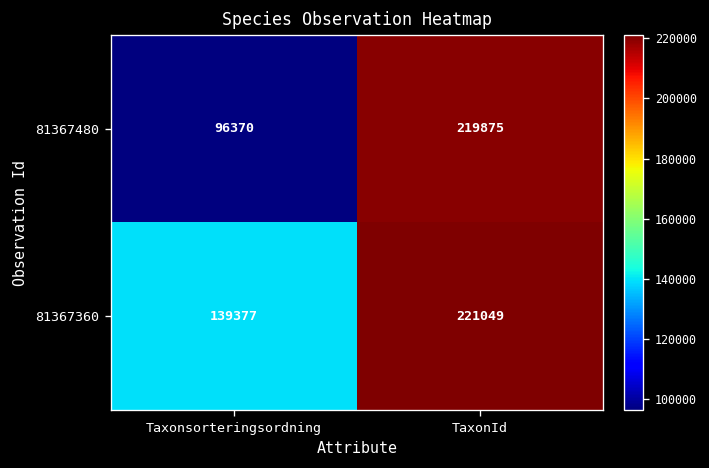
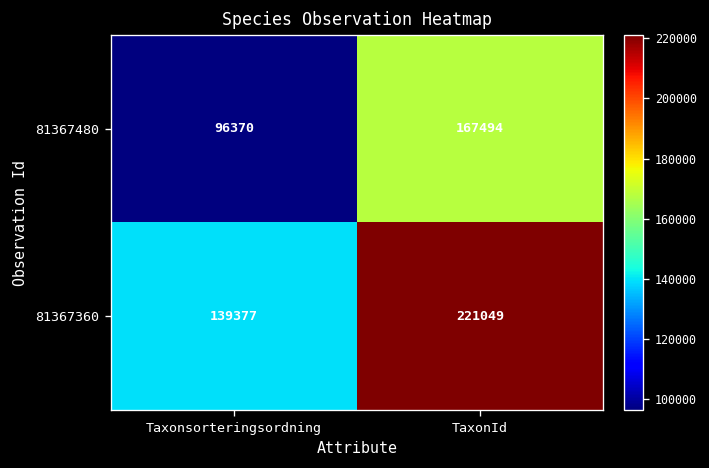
81367480, TaxonId: 219875 -> 167494
